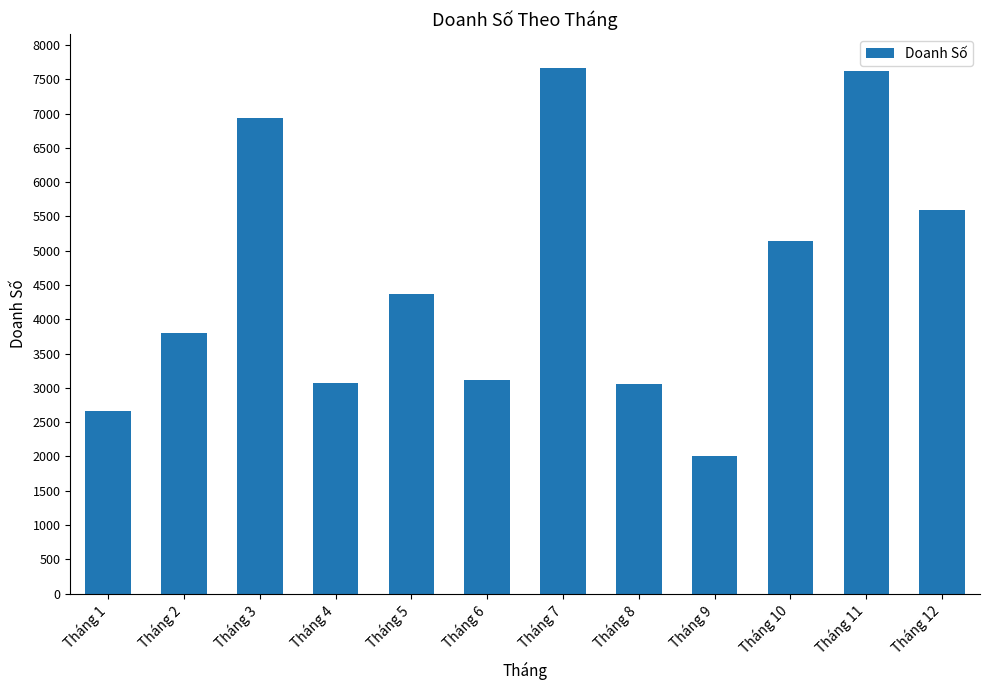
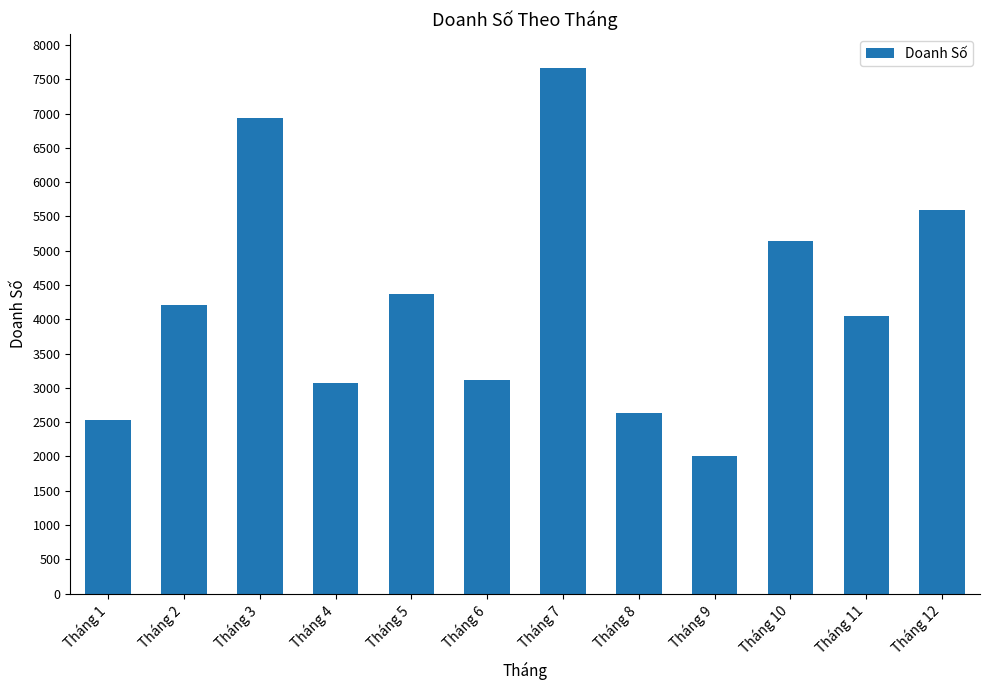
Tháng 1: 2700 -> 2500
Tháng 2: 3800 -> 4200
Tháng 8: 3100 -> 2600
Tháng 11: 7600 -> 4000
